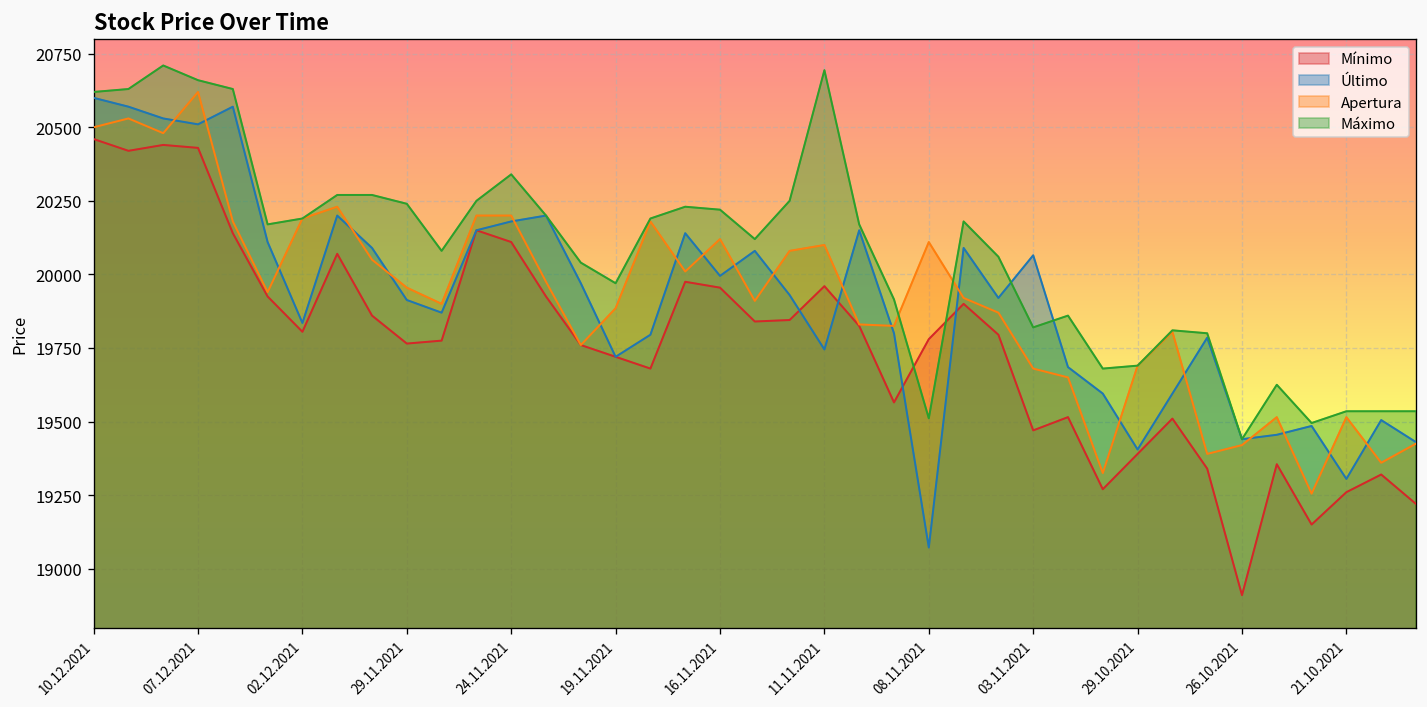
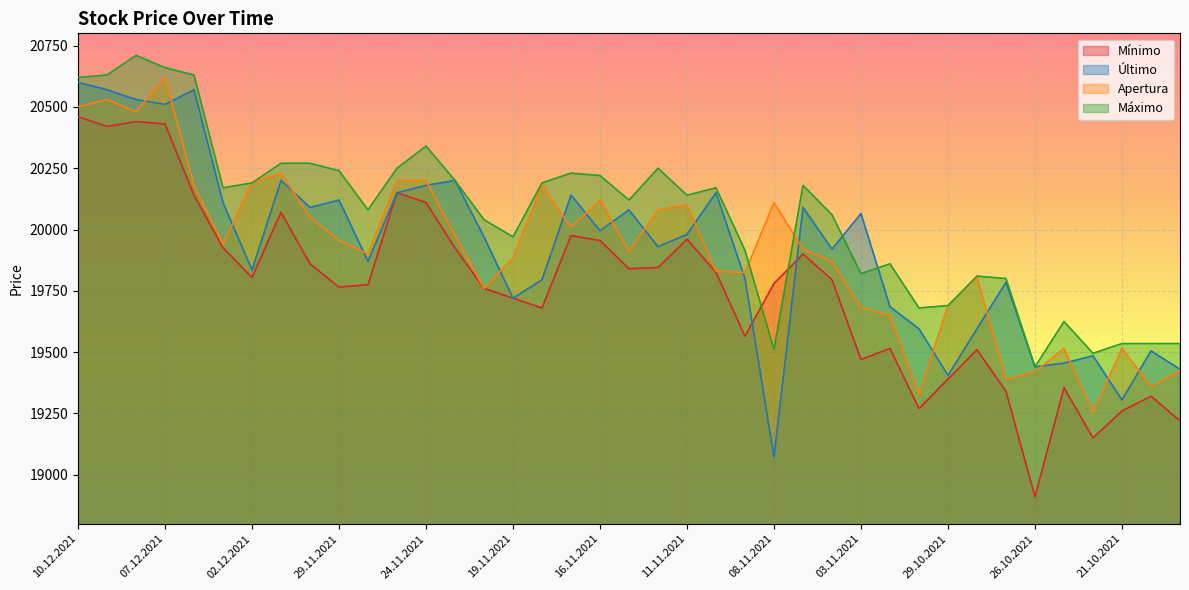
Último, 29.11.2021: 19910 -> 20120
Último, 11.11.2021: 19750 -> 19980
Máximo, 11.11.2021: 20690 -> 20140
